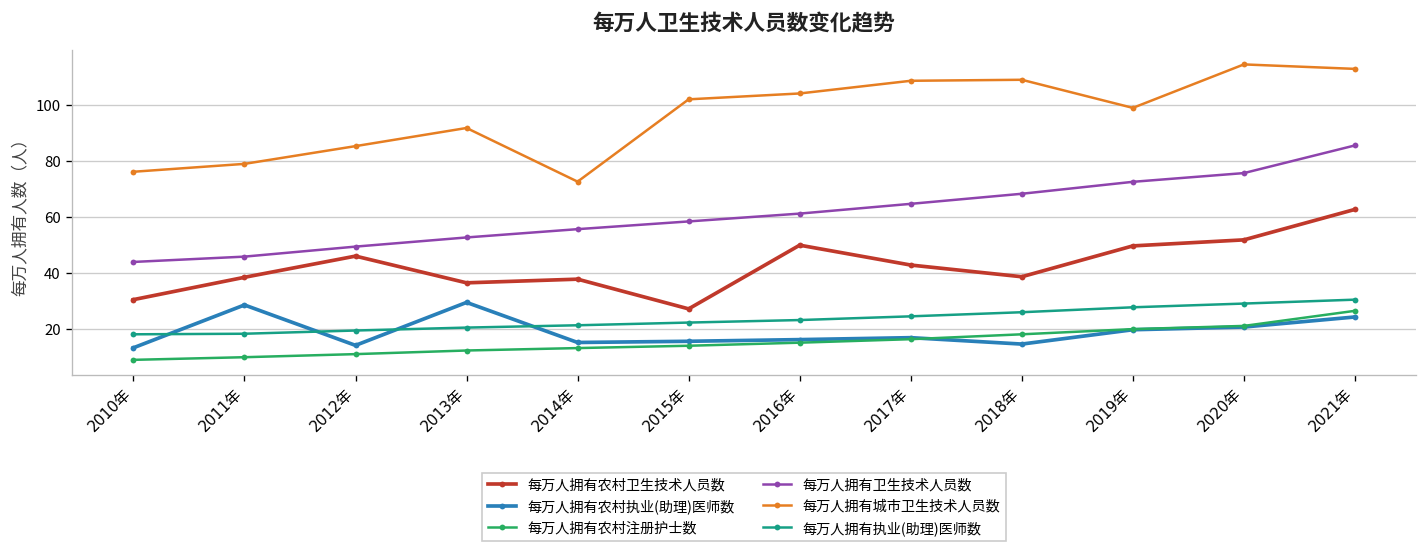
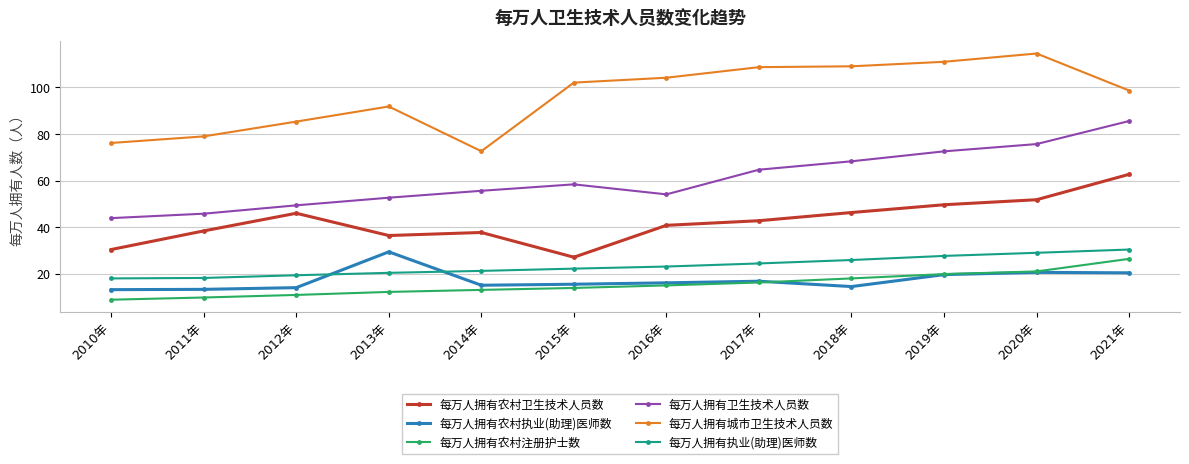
每万人拥有农村执业(助理)医师数, 2011年: 29 -> 13
每万人拥有农村卫生技术人员数, 2016年: 50 -> 41
每万人拥有卫生技术人员数, 2016年: 61 -> 54
每万人拥有农村卫生技术人员数, 2018年: 39 -> 46
每万人拥有城市卫生技术人员数, 2019年: 99 -> 111
每万人拥有农村执业(助理)医师数, 2021年: 24 -> 20
每万人拥有城市卫生技术人员数, 2021年: 113 -> 99
